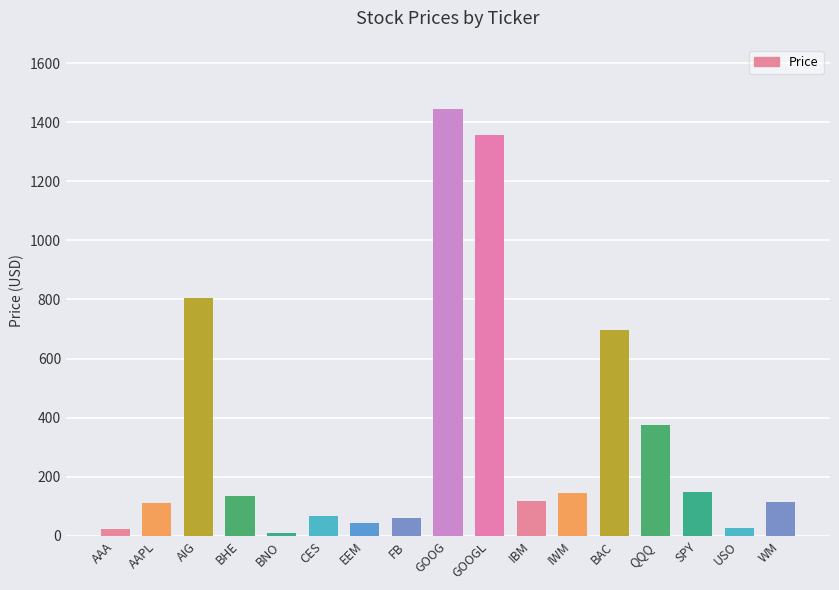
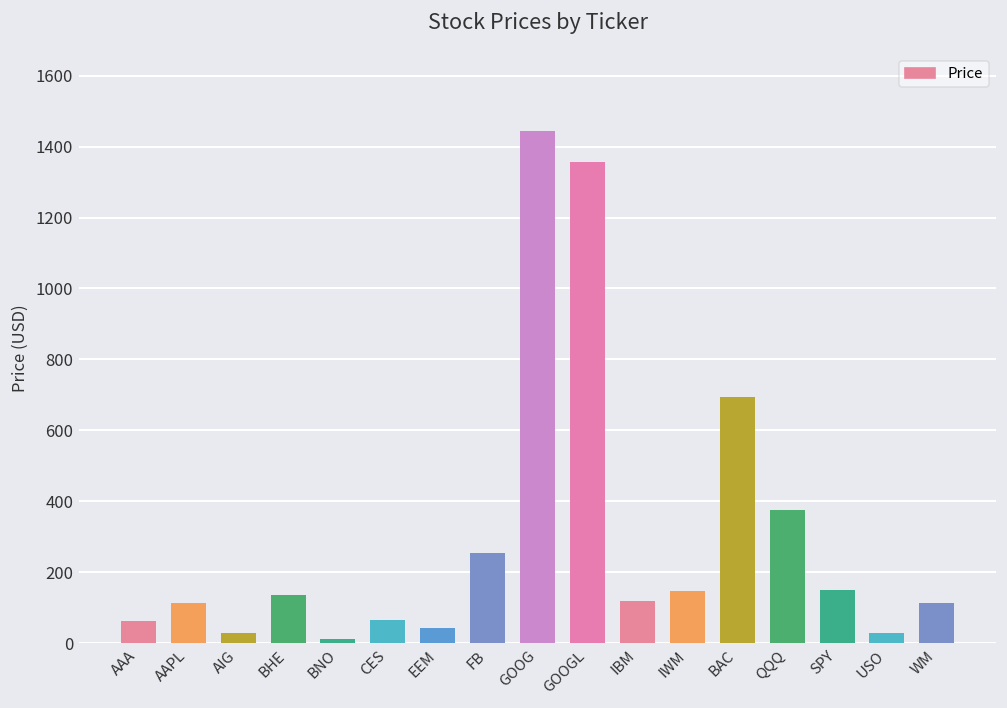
AAA: 20 -> 60
AIG: 810 -> 30
FB: 60 -> 250
